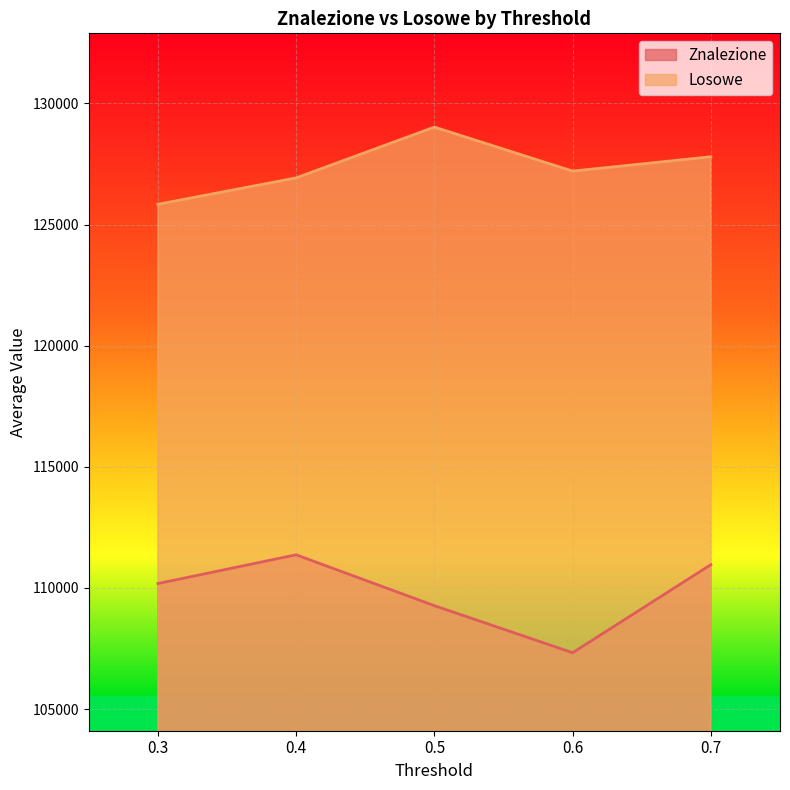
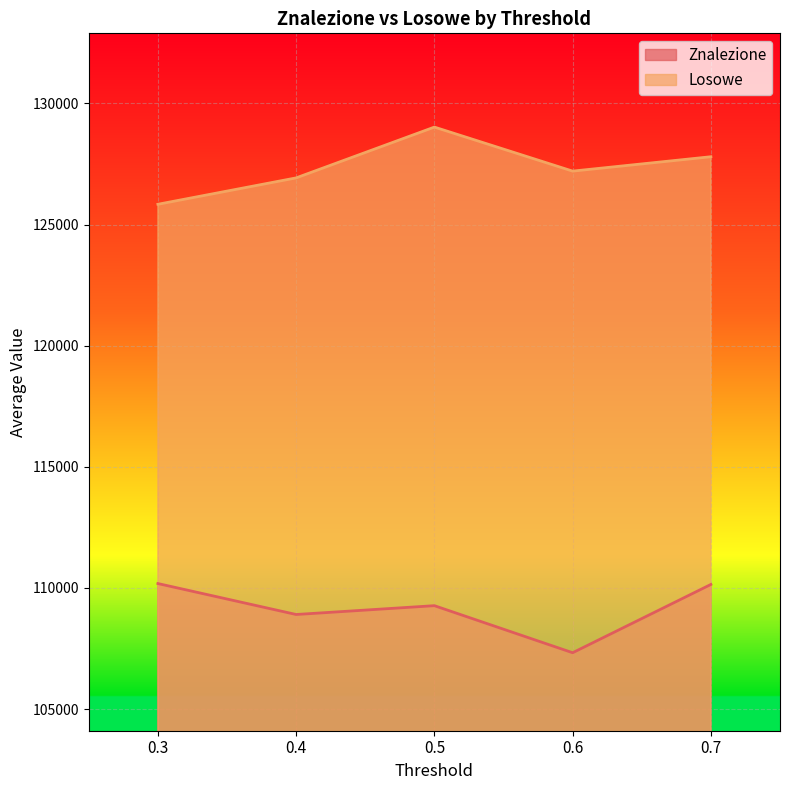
Znalezione, 0.4: 111400 -> 108900
Znalezione, 0.7: 111000 -> 110100
